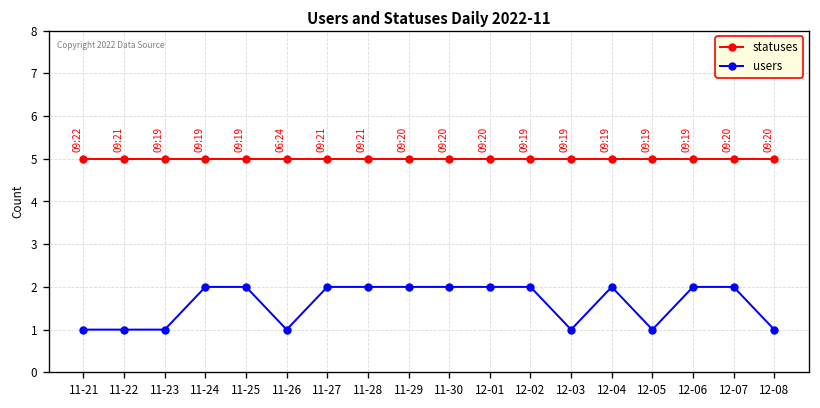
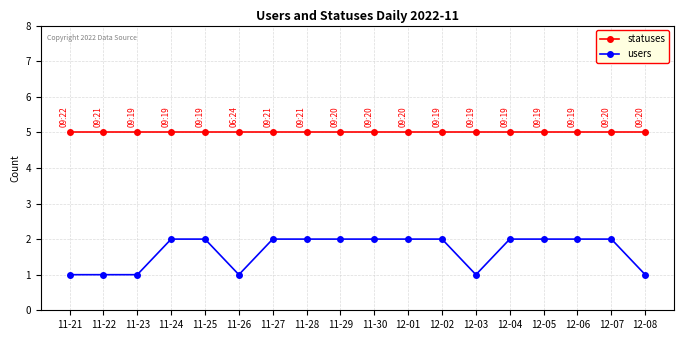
users, 12-05: 1 -> 2
